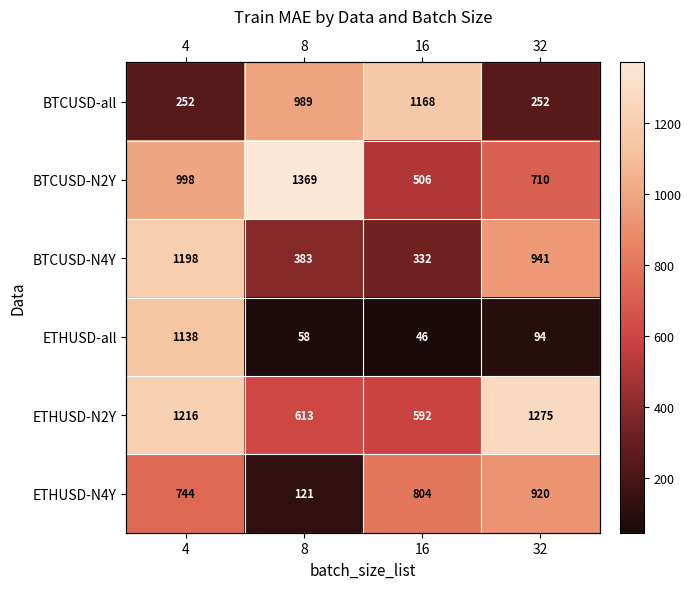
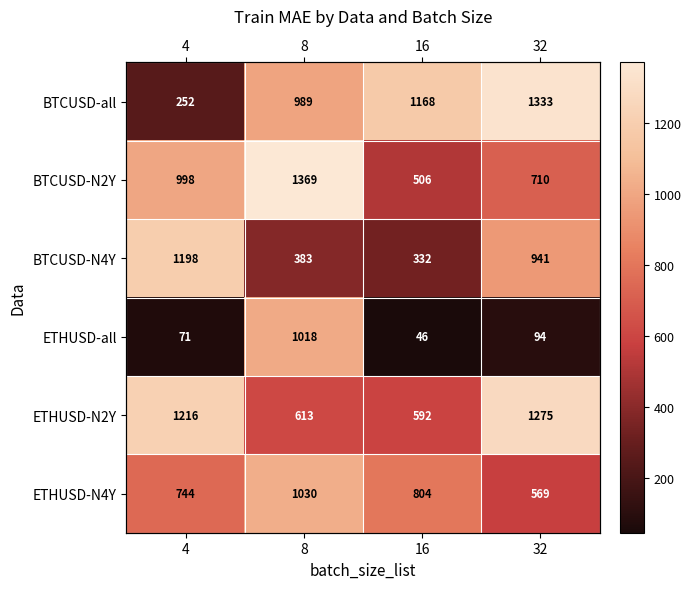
BTCUSD-all, 32: 252 -> 1333
ETHUSD-all, 4: 1138 -> 71
ETHUSD-all, 8: 58 -> 1018
ETHUSD-N4Y, 8: 121 -> 1030
ETHUSD-N4Y, 32: 920 -> 569
